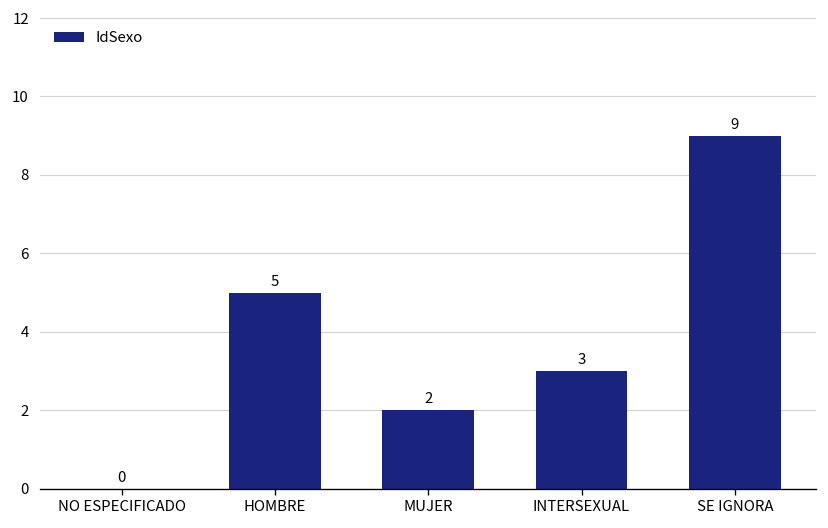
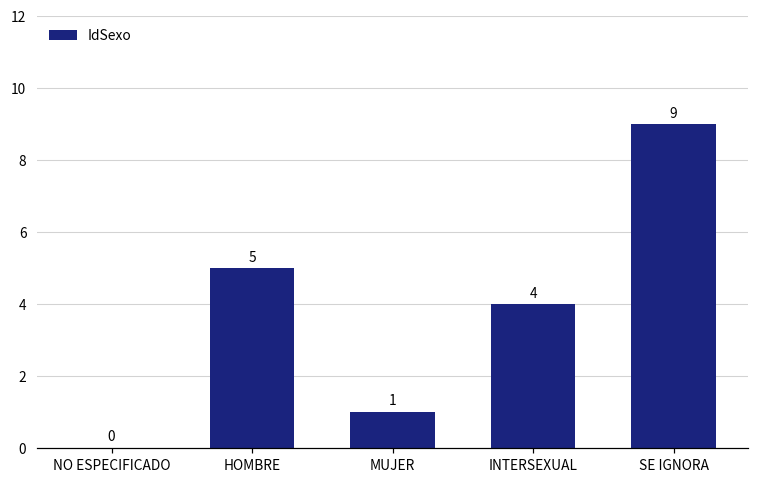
MUJER: 2 -> 1
INTERSEXUAL: 3 -> 4
